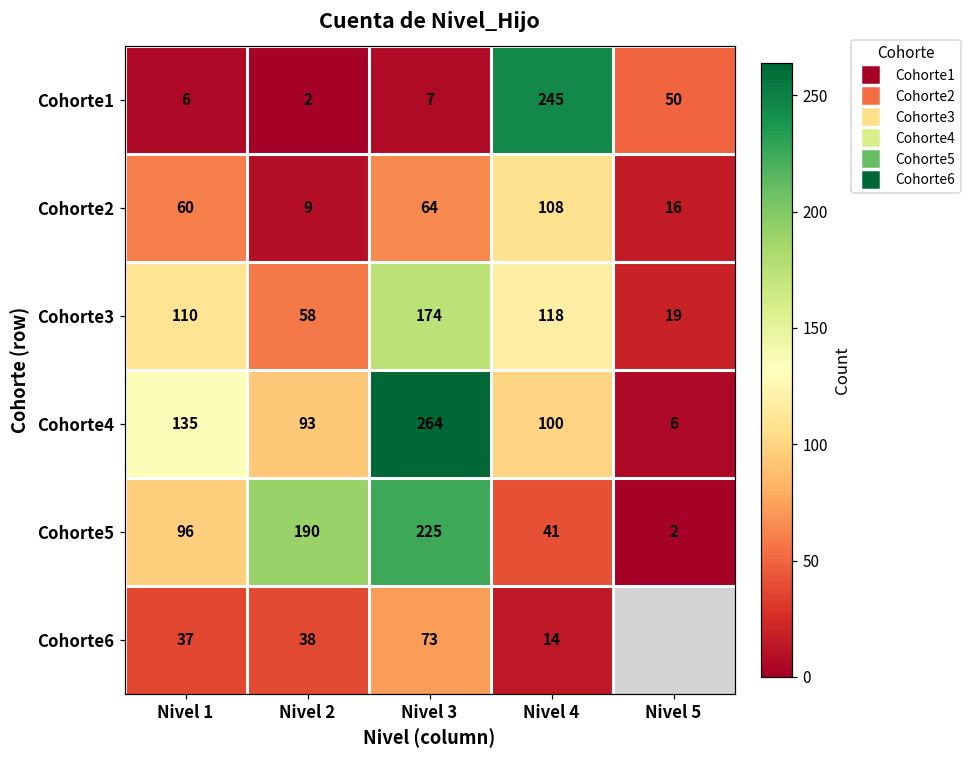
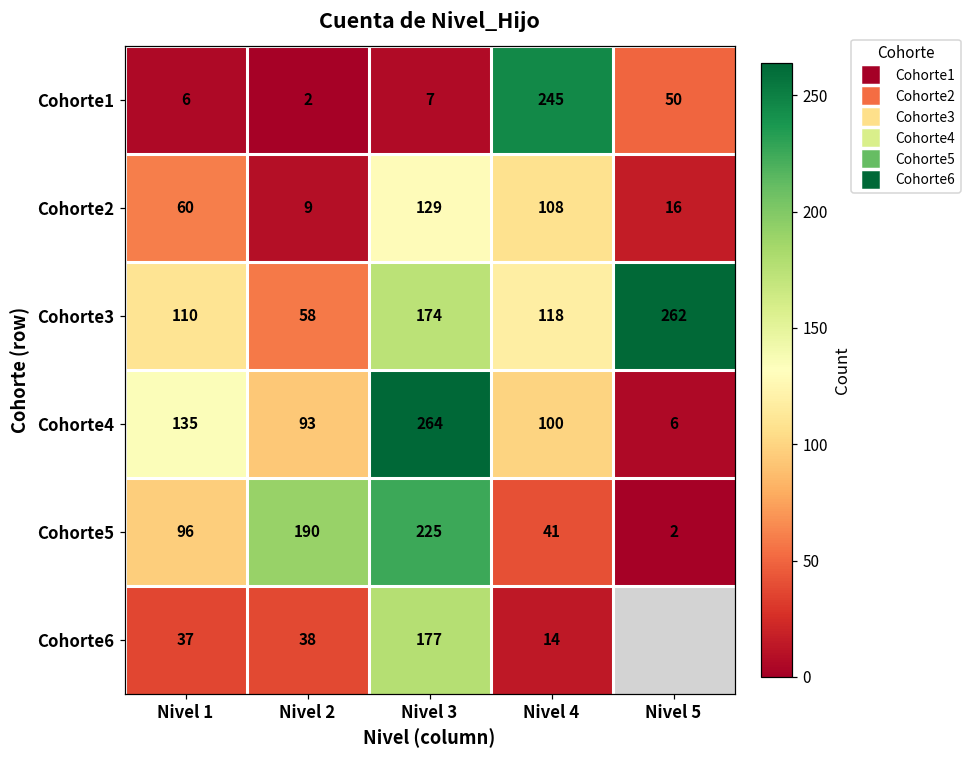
Cohorte2, Nivel 3: 64 -> 129
Cohorte3, Nivel 5: 19 -> 262
Cohorte6, Nivel 3: 73 -> 177
